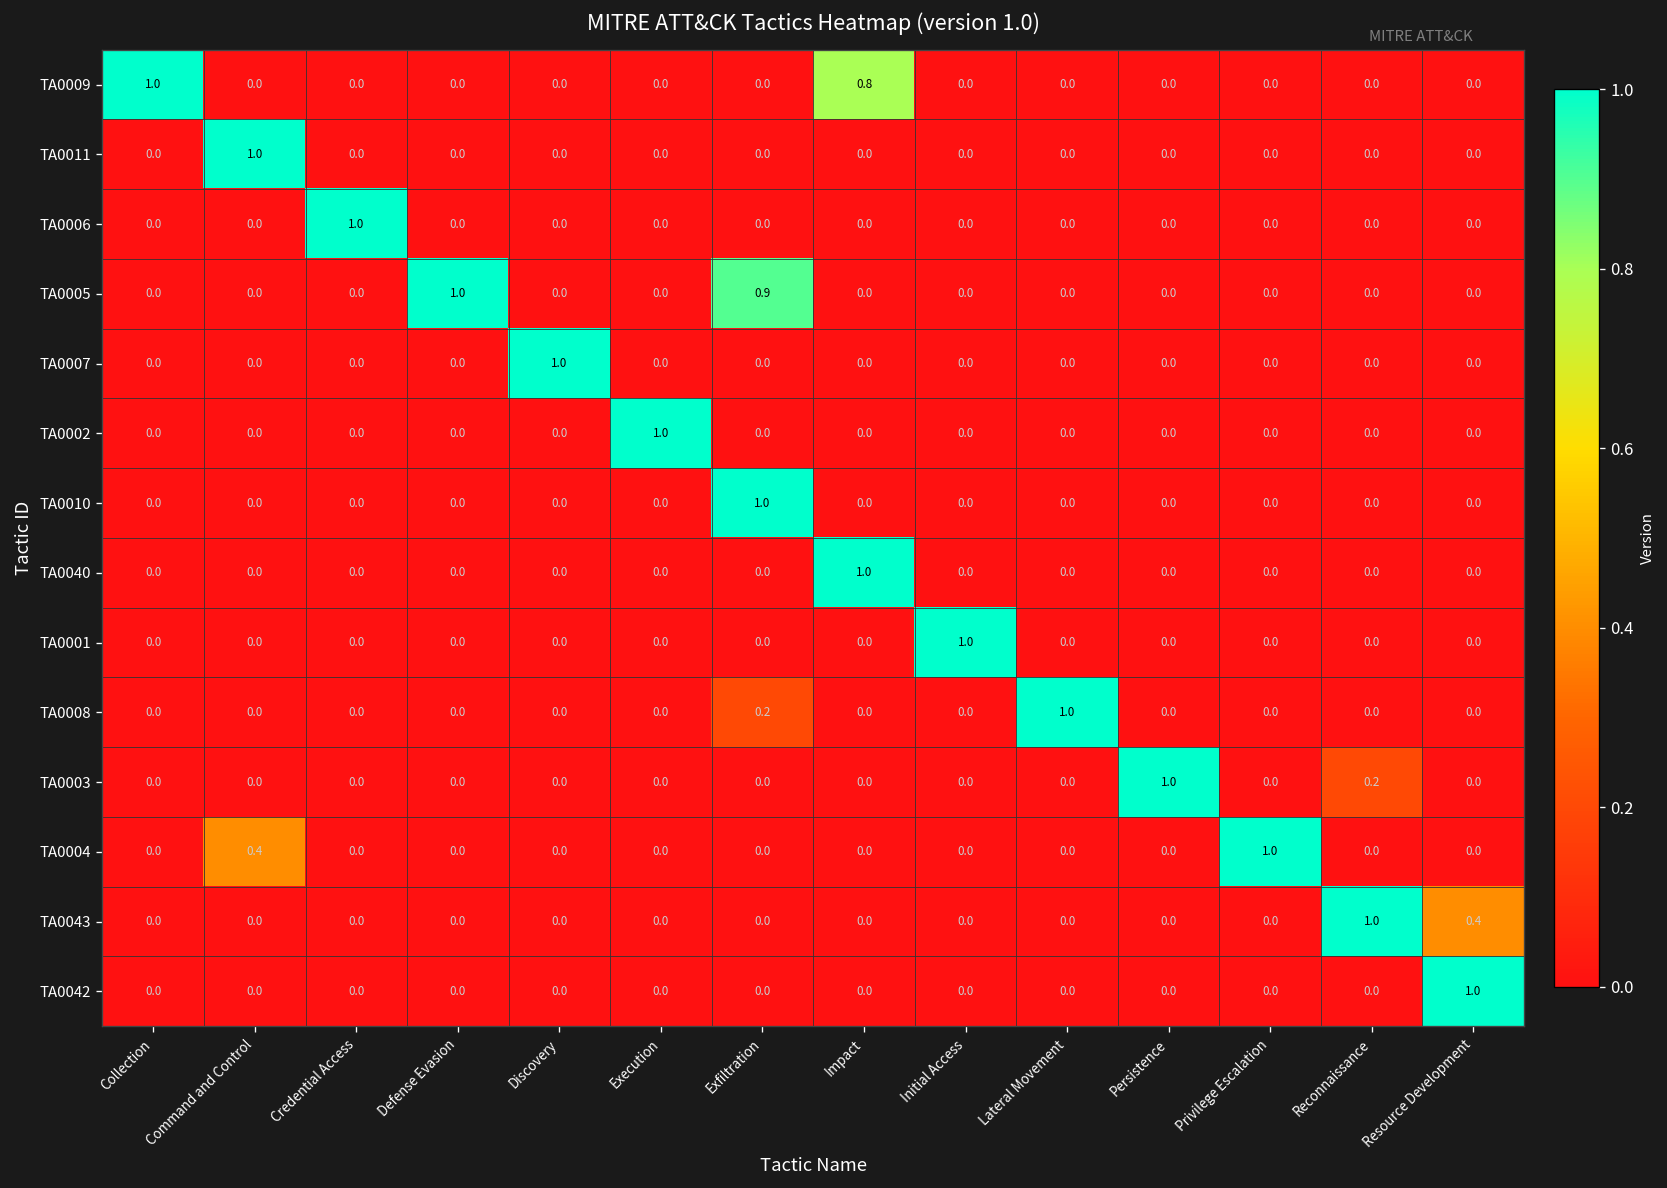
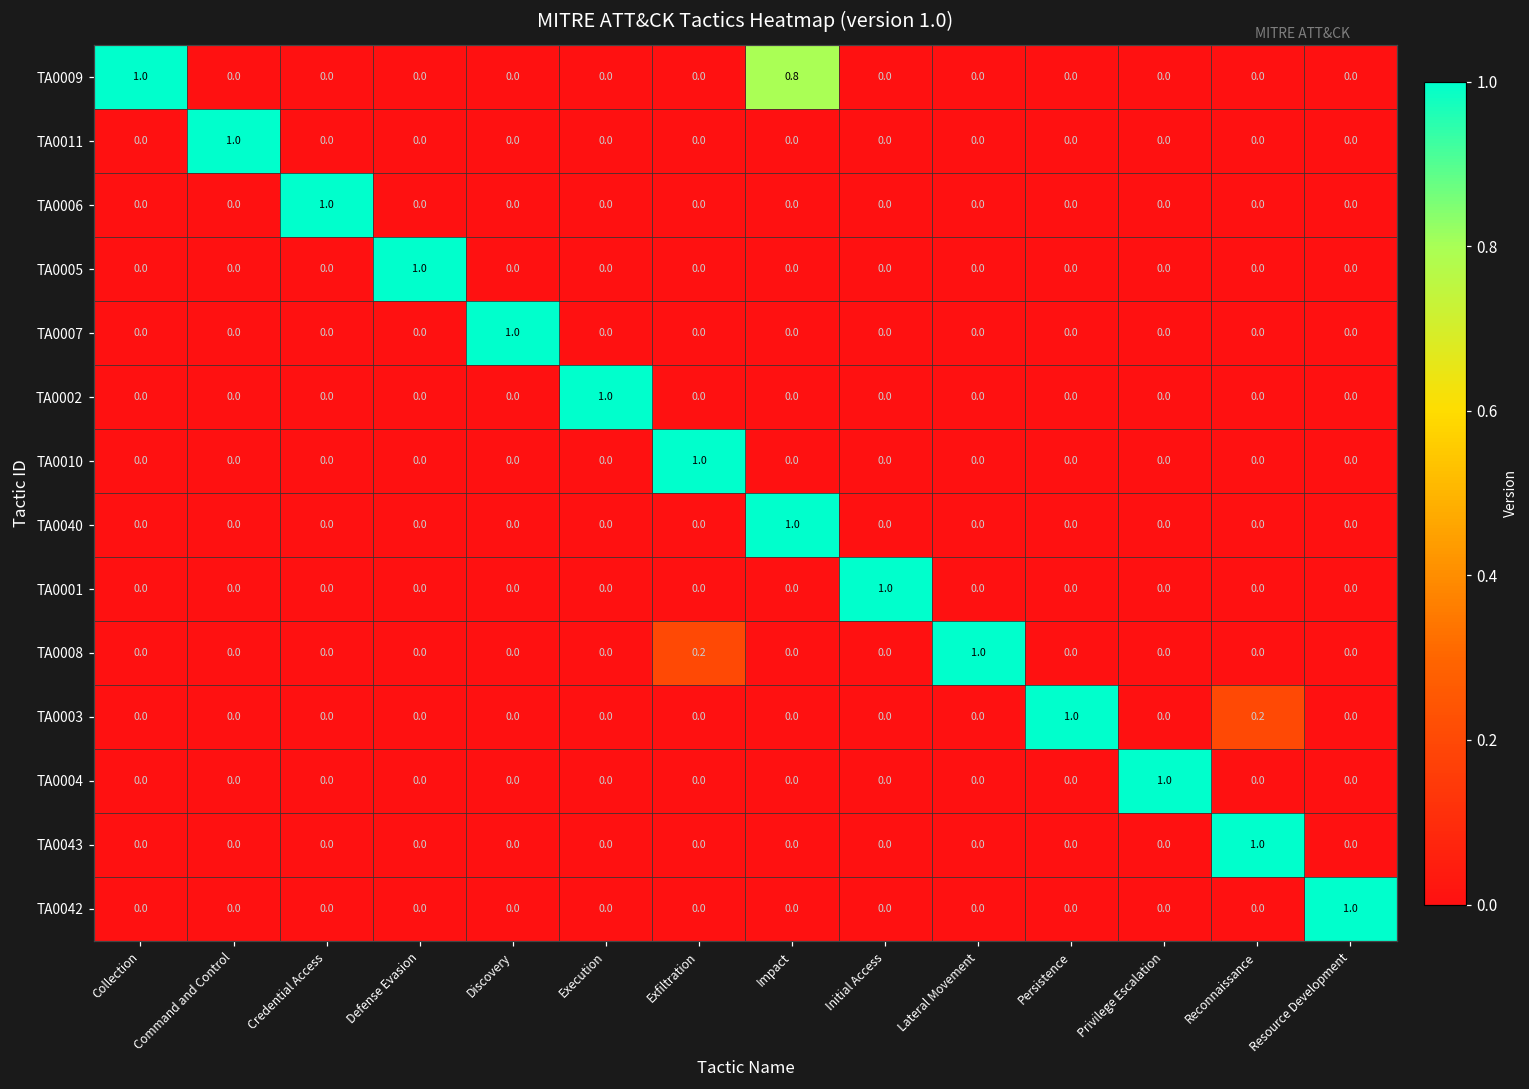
TA0005, Exfiltration: 0.9 -> 0.0
TA0004, Command and Control: 0.4 -> 0.0
TA0043, Resource Development: 0.4 -> 0.0
